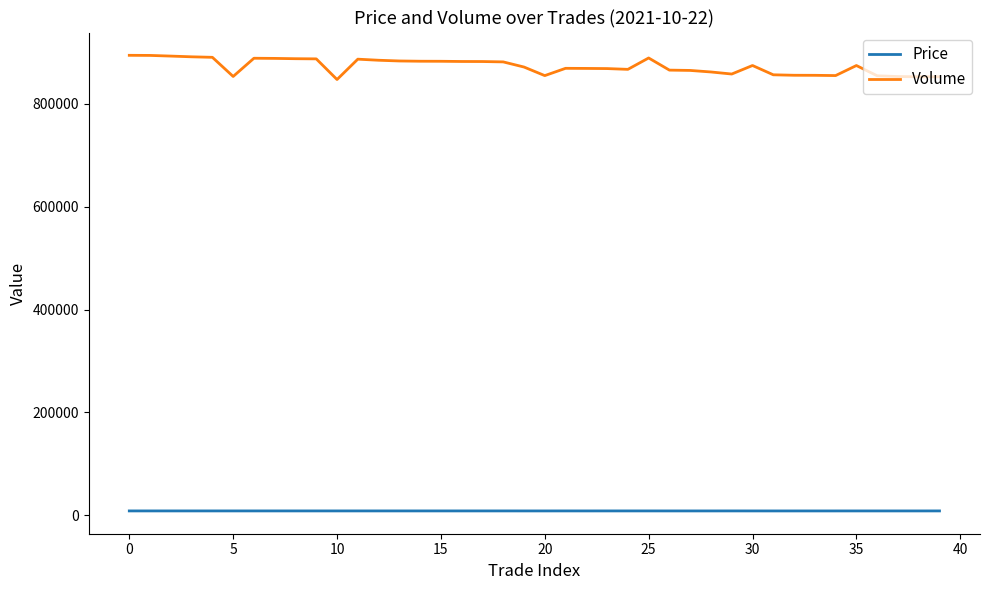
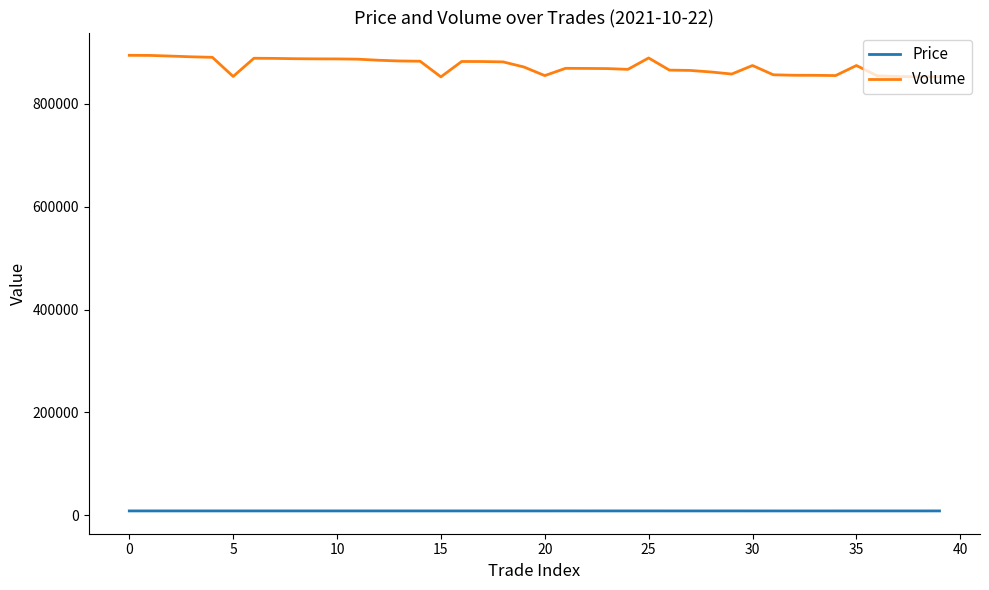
Volume, 10: 850000 -> 890000
Volume, 15: 880000 -> 850000
